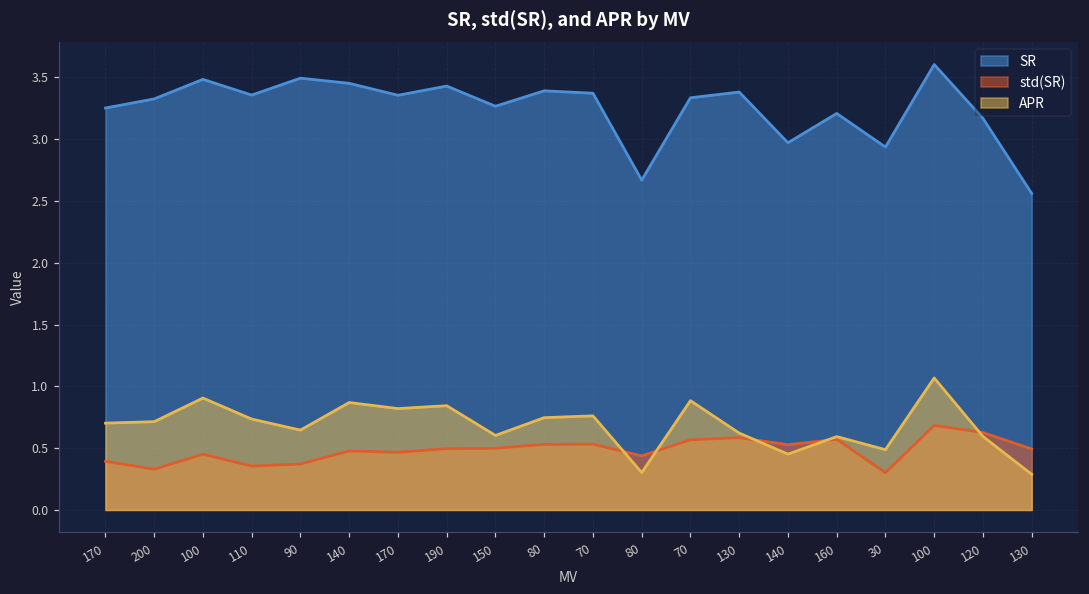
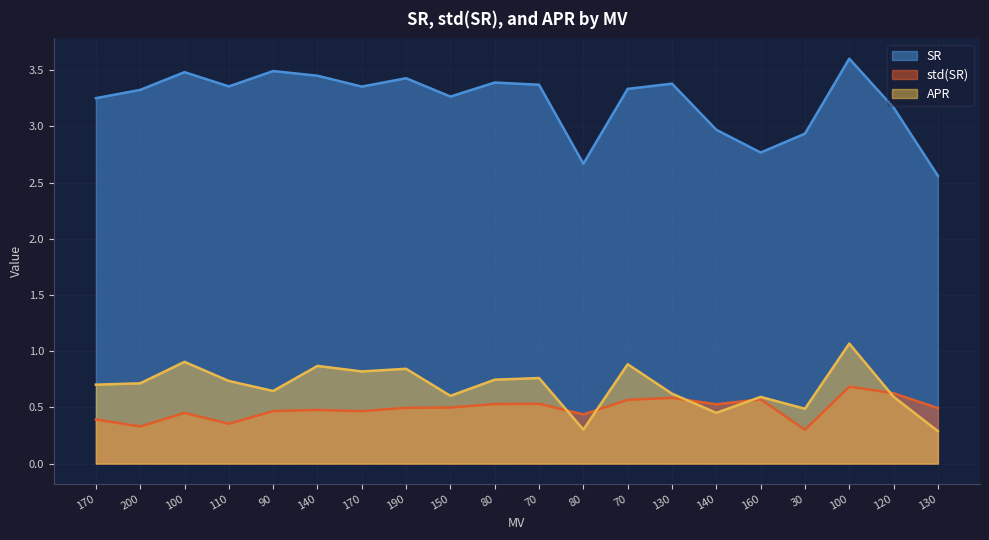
std(SR), 90: 0.37 -> 0.47
SR, 160: 3.21 -> 2.77
